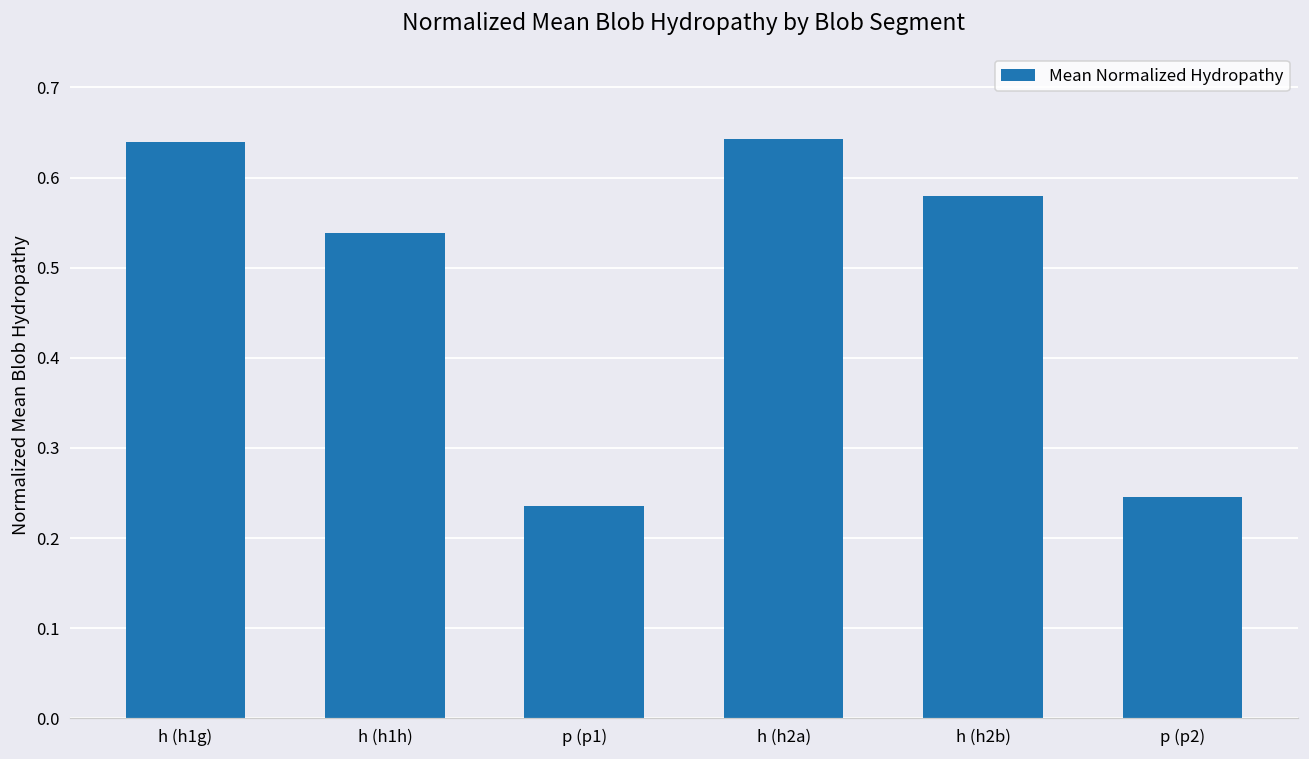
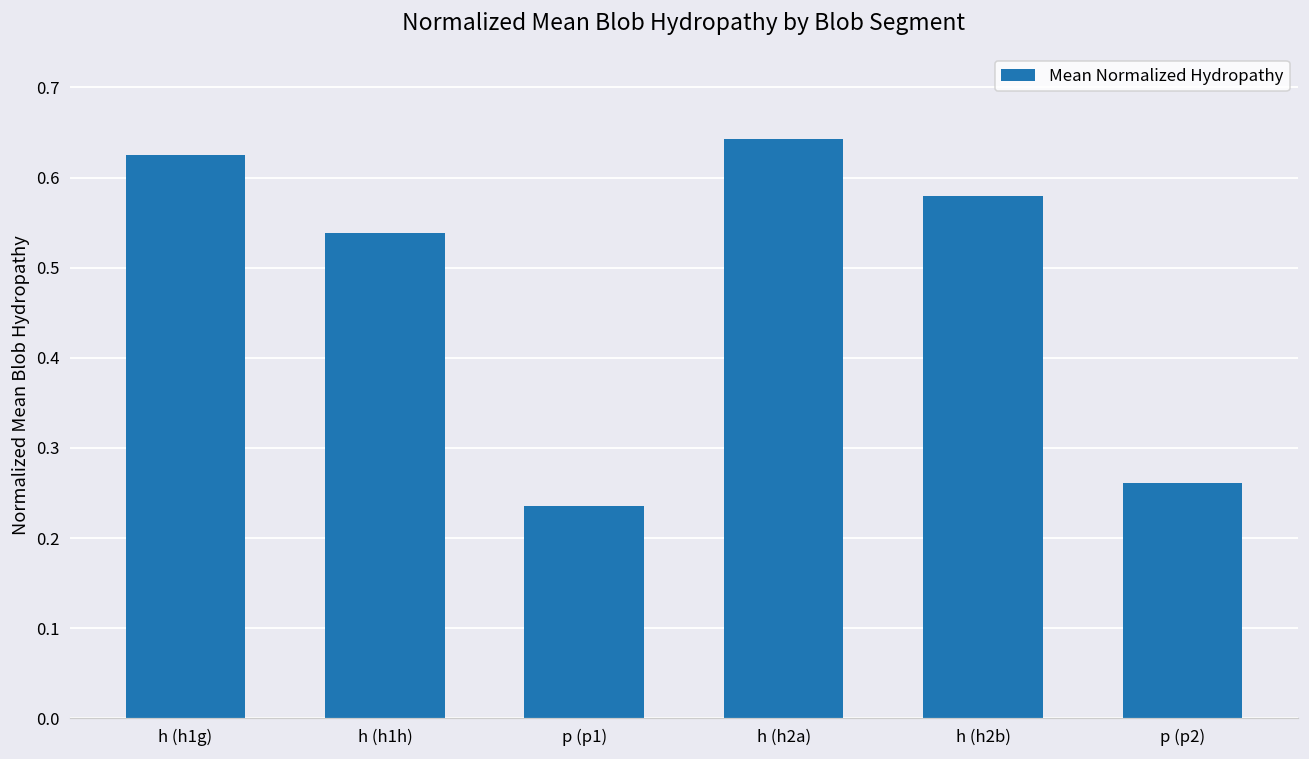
h (h1g): 0.64 -> 0.63
p (p2): 0.25 -> 0.26
